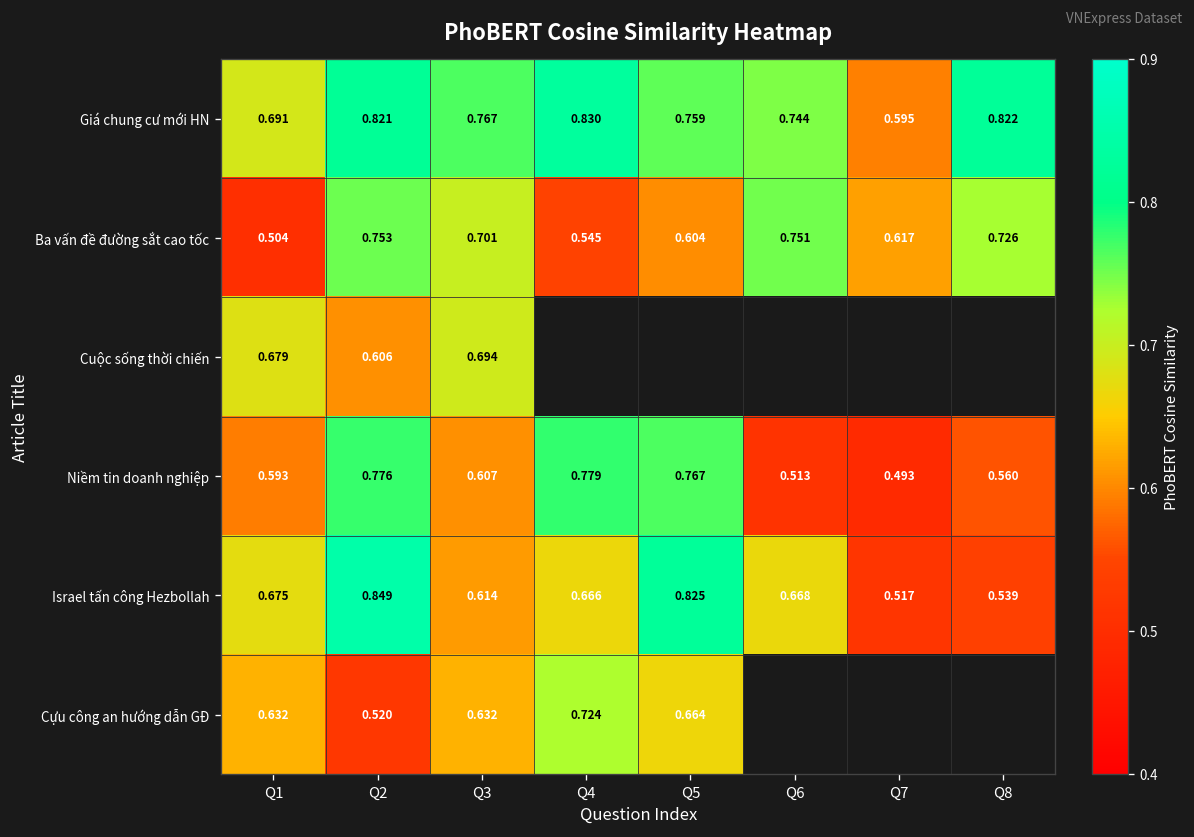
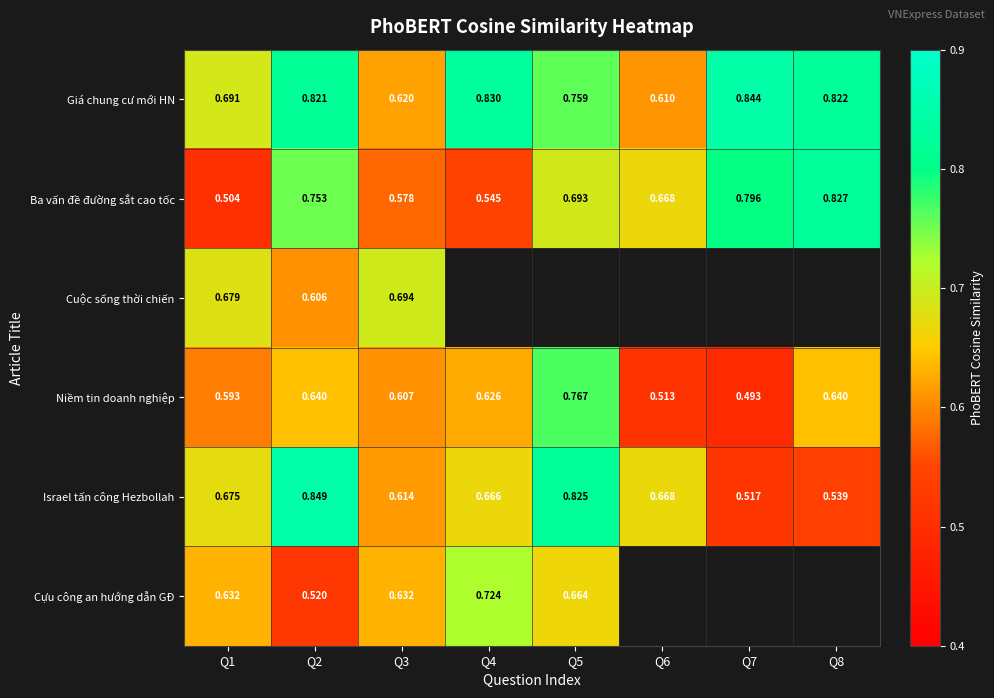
Giá chung cư mới HN, Q3: 0.767 -> 0.620
Giá chung cư mới HN, Q6: 0.744 -> 0.610
Giá chung cư mới HN, Q7: 0.595 -> 0.844
Ba vấn đề đường sắt cao tốc, Q3: 0.701 -> 0.578
Ba vấn đề đường sắt cao tốc, Q5: 0.604 -> 0.693
Ba vấn đề đường sắt cao tốc, Q6: 0.751 -> 0.668
Ba vấn đề đường sắt cao tốc, Q7: 0.617 -> 0.796
Ba vấn đề đường sắt cao tốc, Q8: 0.726 -> 0.827
Niềm tin doanh nghiệp, Q2: 0.776 -> 0.640
Niềm tin doanh nghiệp, Q4: 0.779 -> 0.626
Niềm tin doanh nghiệp, Q8: 0.560 -> 0.640
